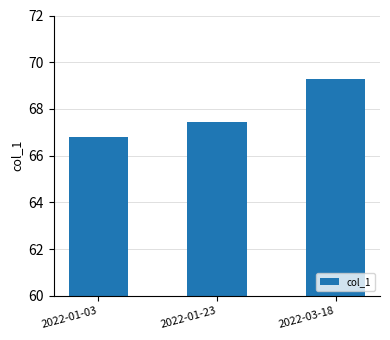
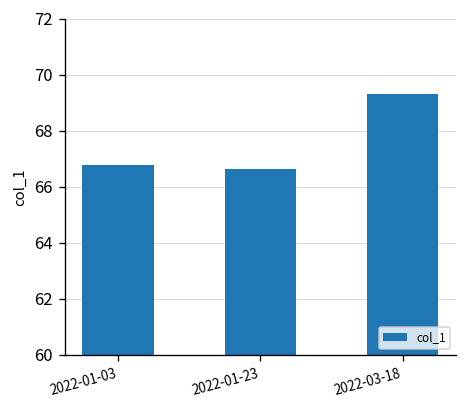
2022-01-23: 67.5 -> 66.6
